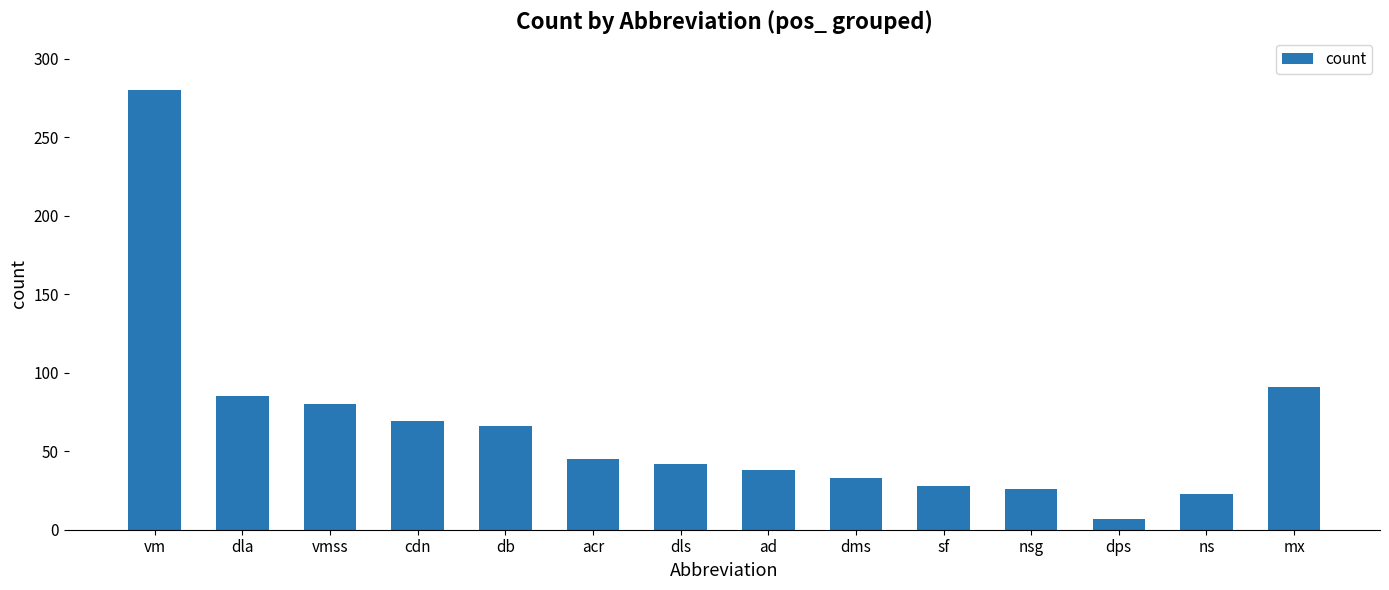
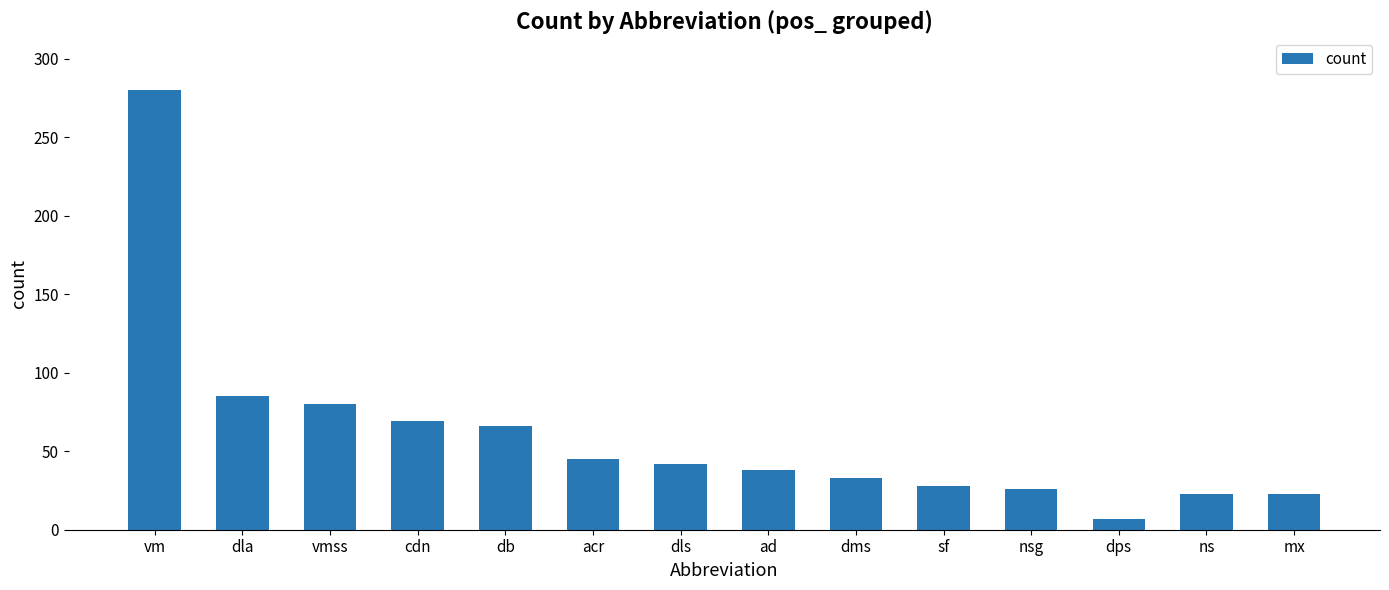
mx: 91 -> 23
